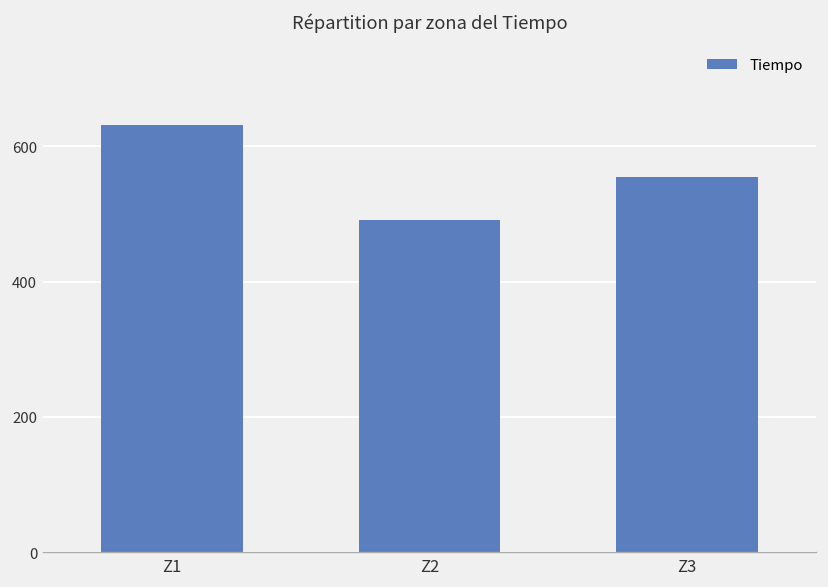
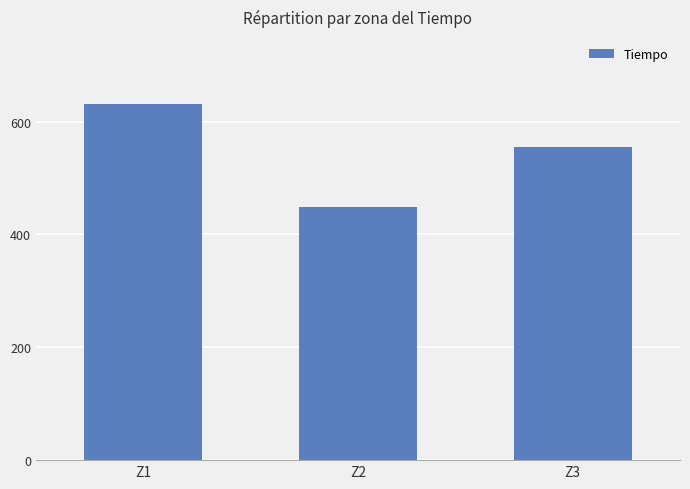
Z2: 490 -> 450
